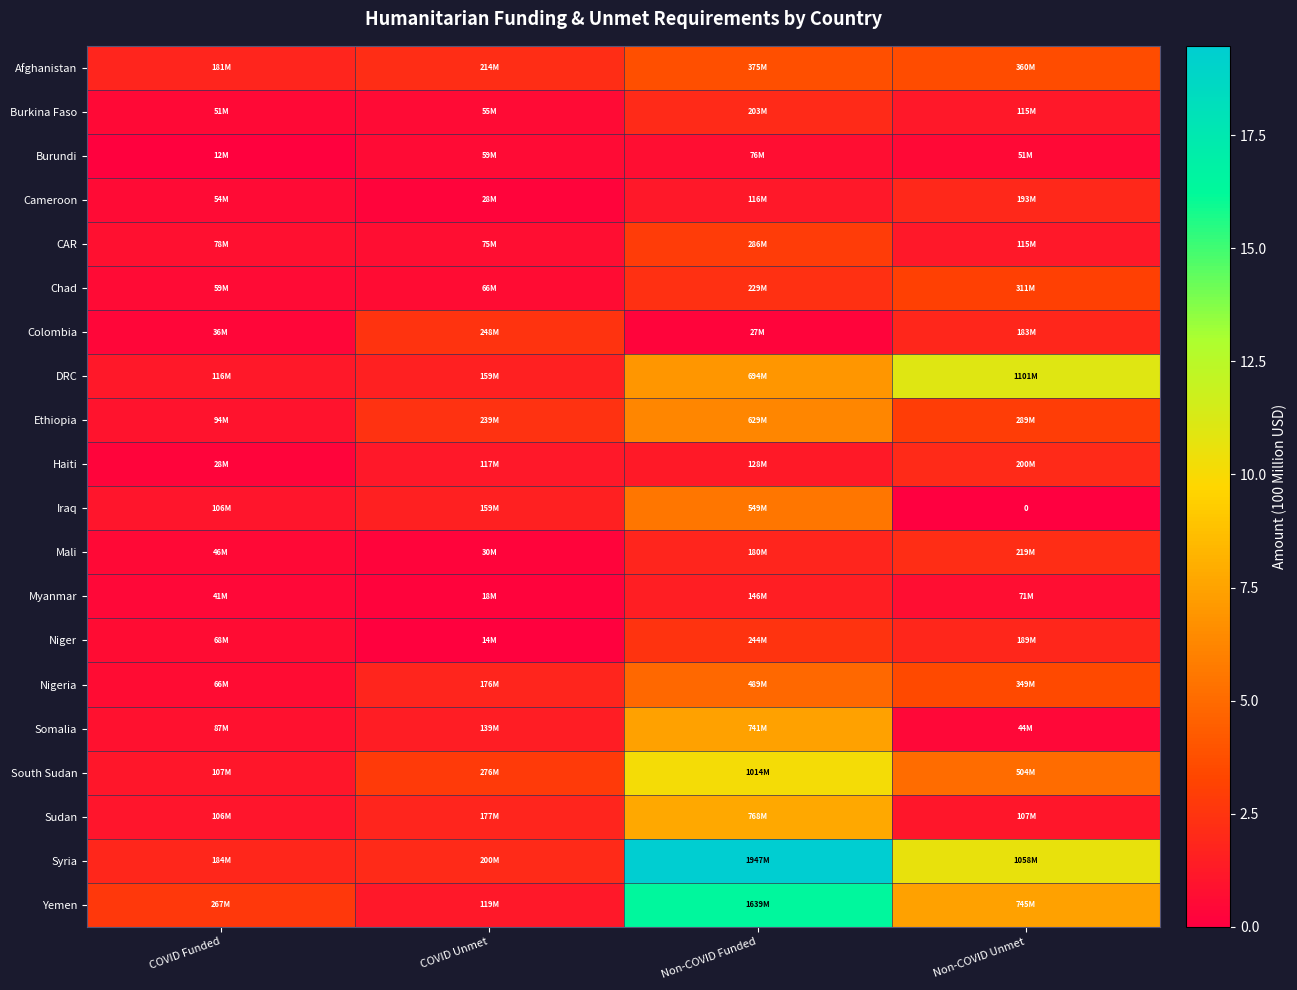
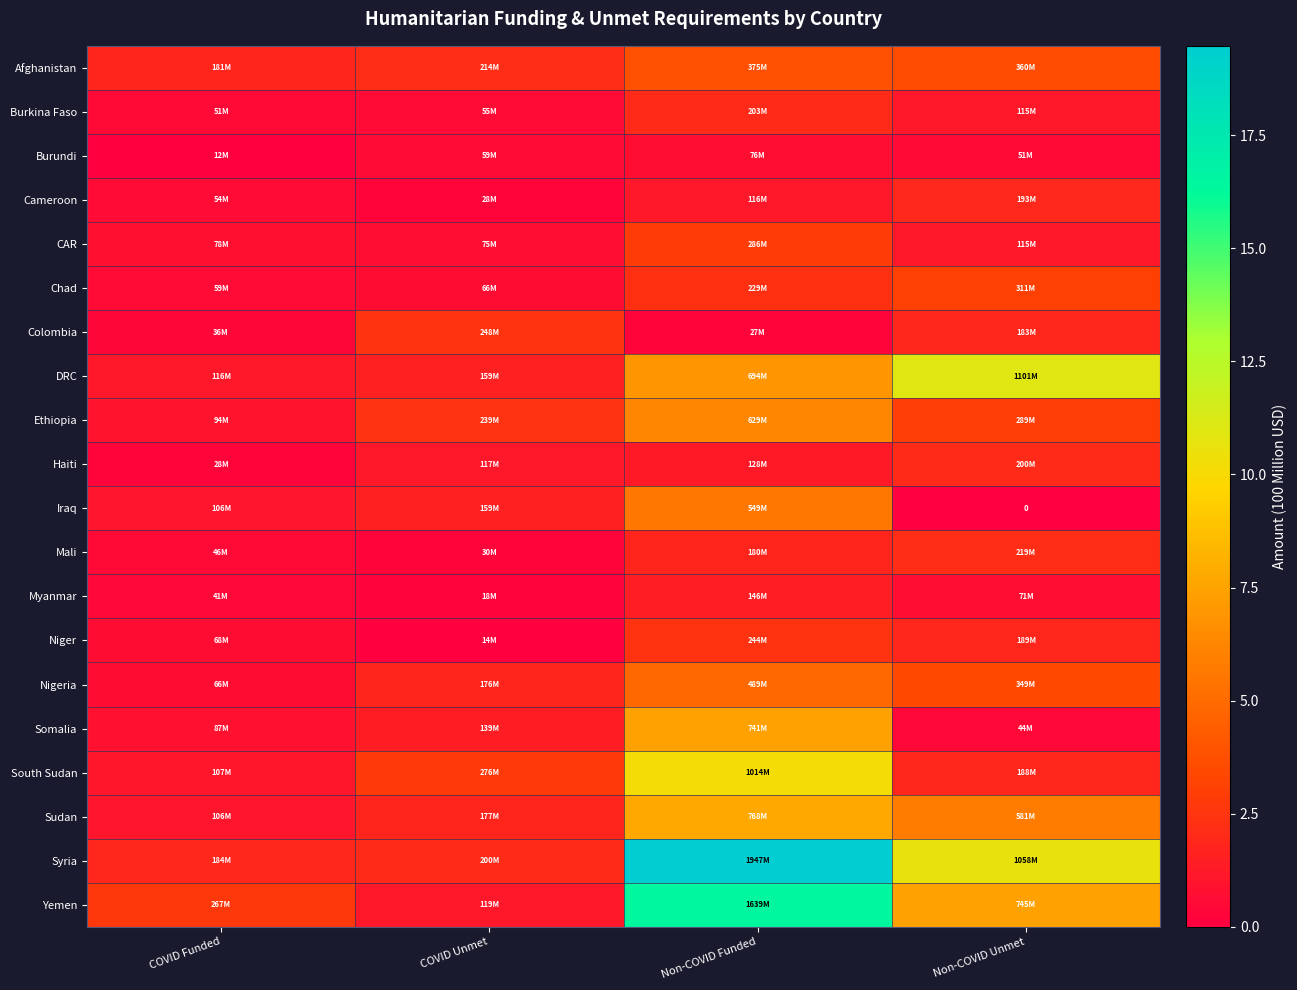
South Sudan, Non-COVID Unmet: 504M -> 188M
Sudan, Non-COVID Unmet: 107M -> 581M
